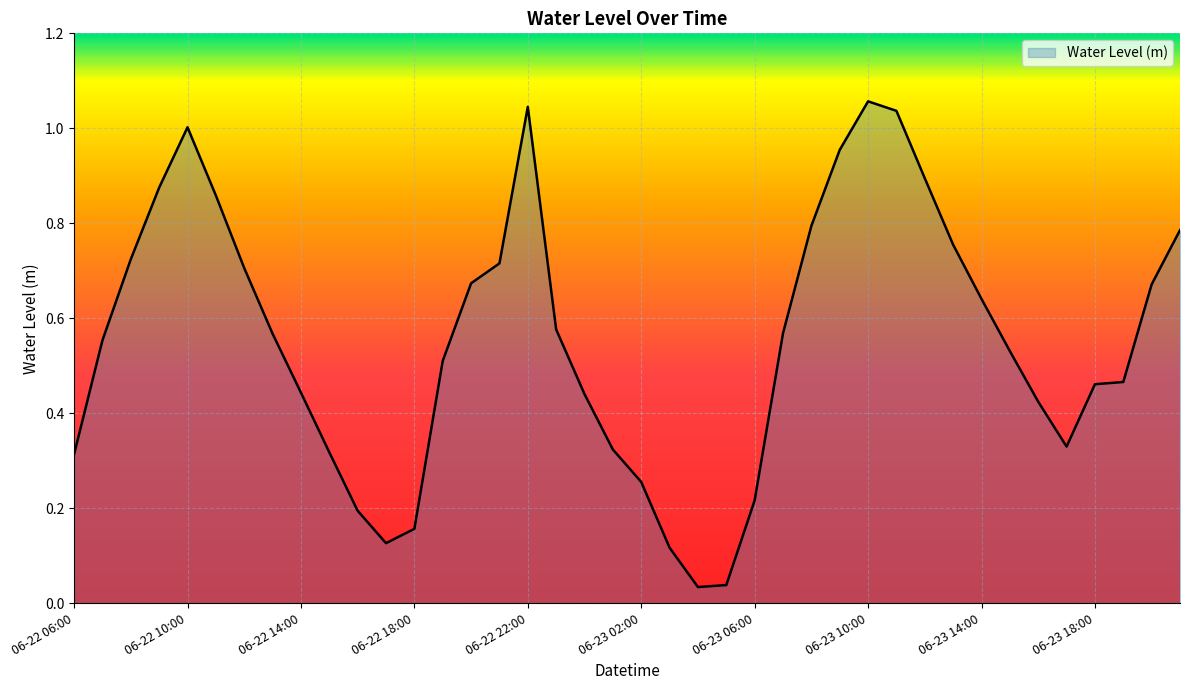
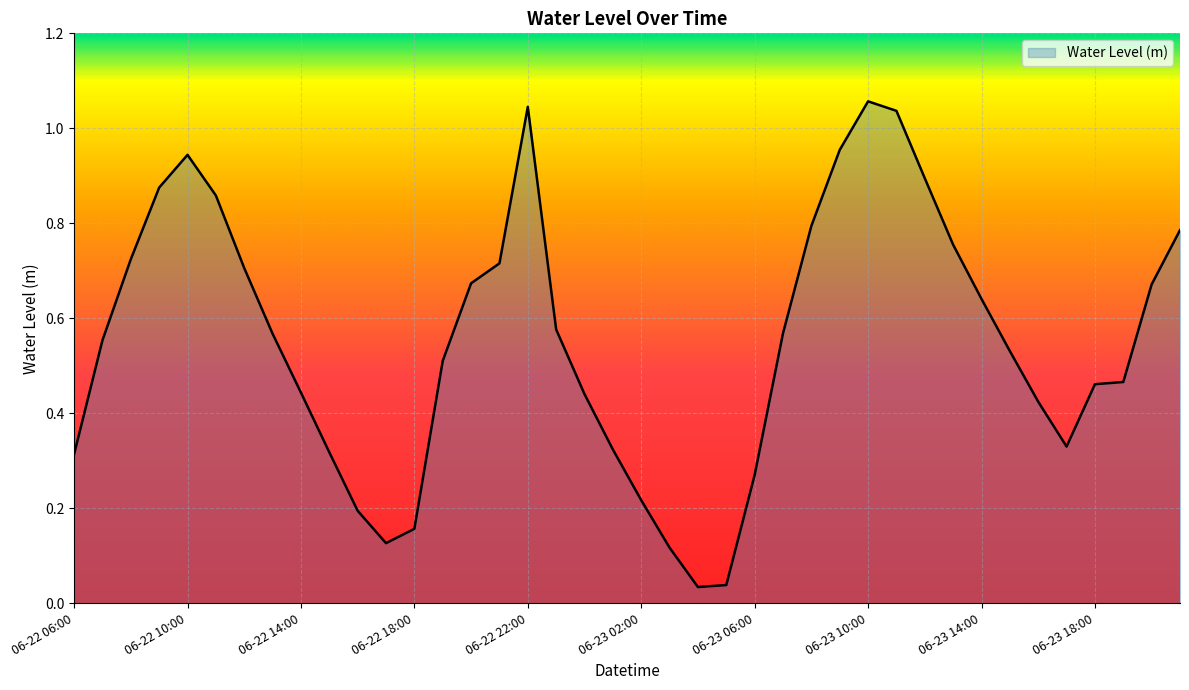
06-22 10:00: 1.00 -> 0.94
06-23 02:00: 0.26 -> 0.22
06-23 06:00: 0.22 -> 0.27
